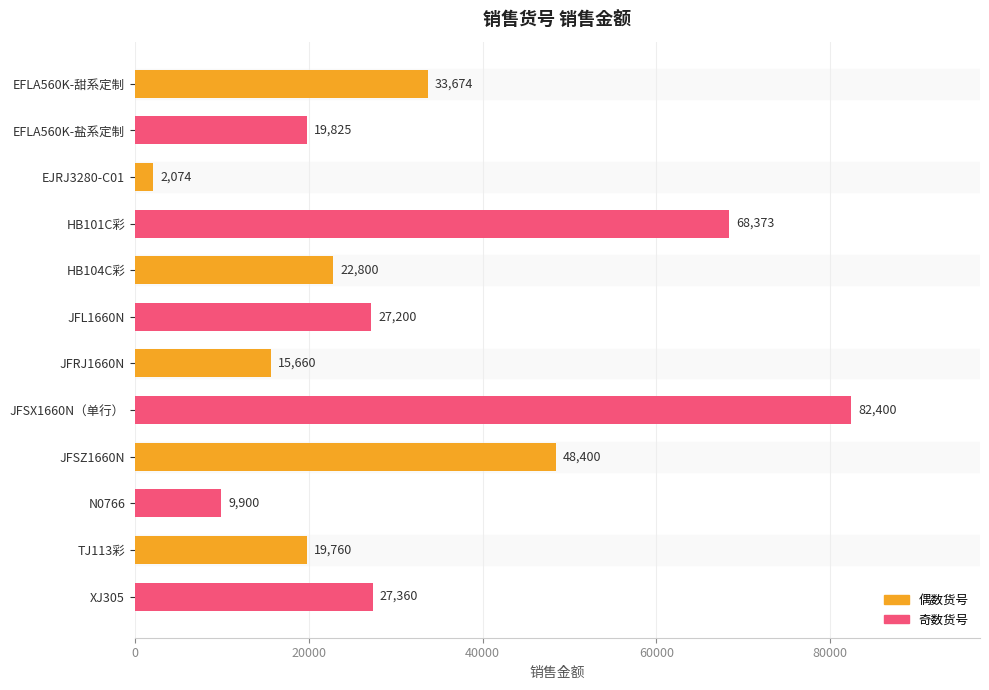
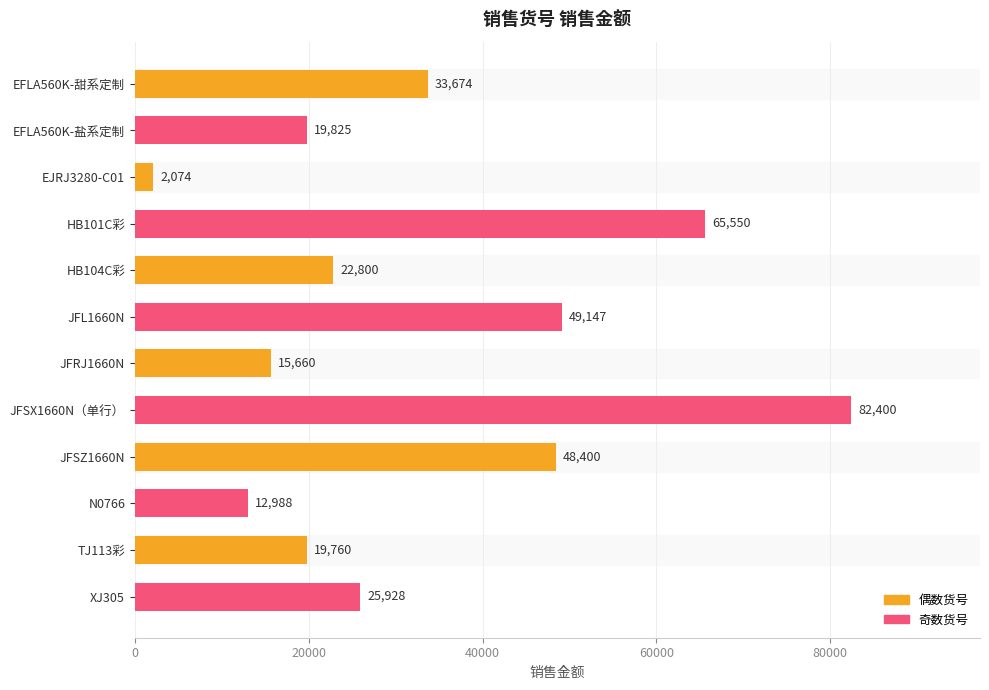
HB101C彩: 68,373 -> 65,550
JFL1660N: 27,200 -> 49,147
N0766: 9,900 -> 12,988
XJ305: 27,360 -> 25,928
